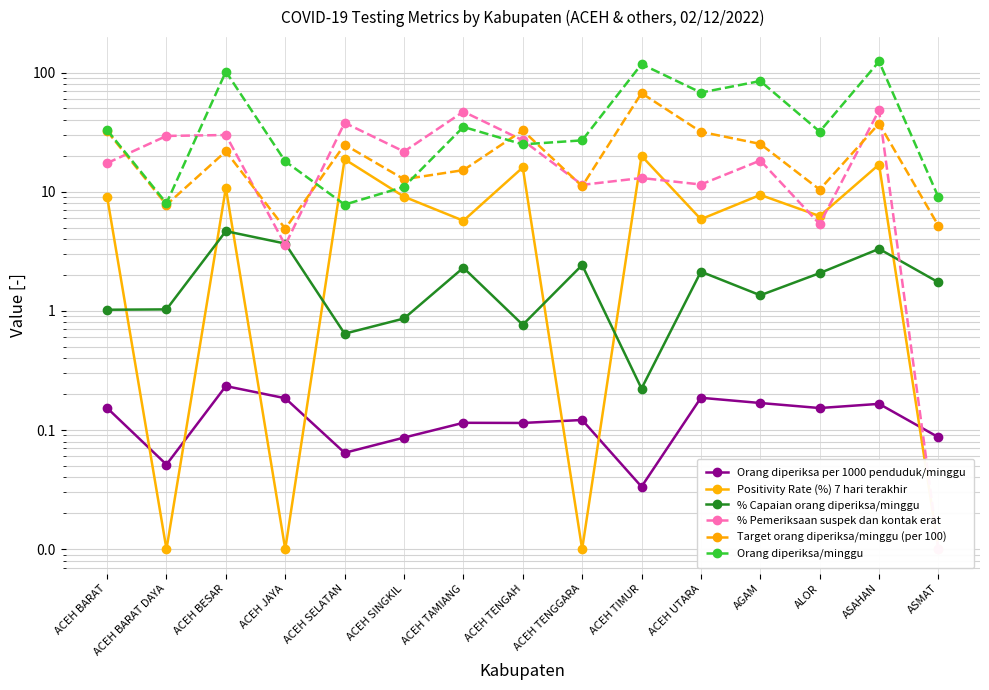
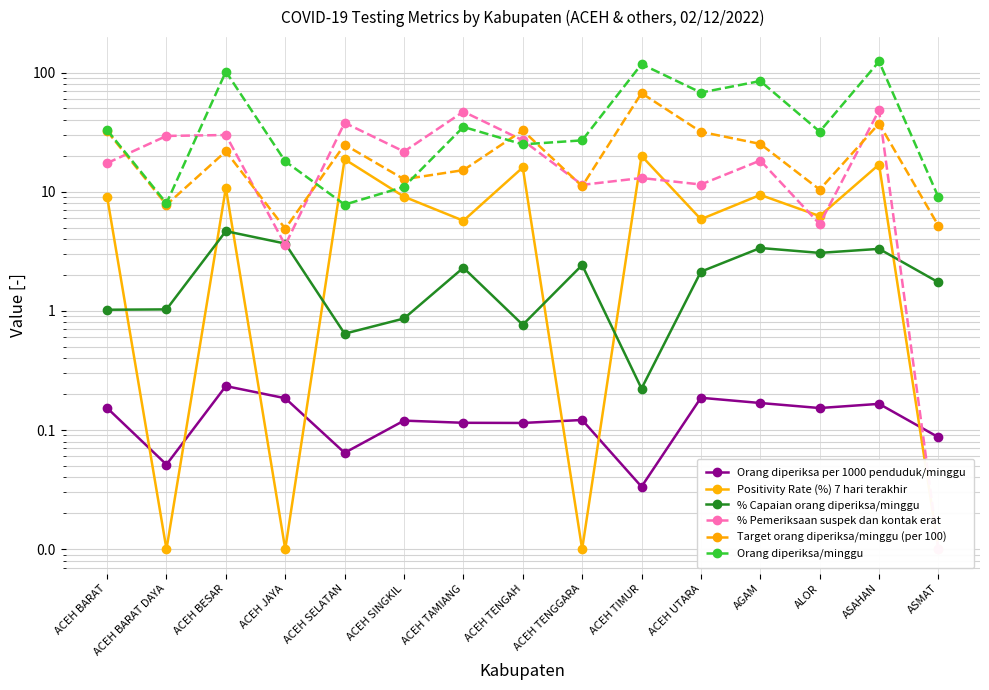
Orang diperiksa per 1000 penduduk/minggu, ACEH SINGKIL: 0.09 -> 0.12
% Capaian orang diperiksa/minggu, AGAM: 1.4 -> 3.4
% Capaian orang diperiksa/minggu, ALOR: 2.1 -> 3.1
